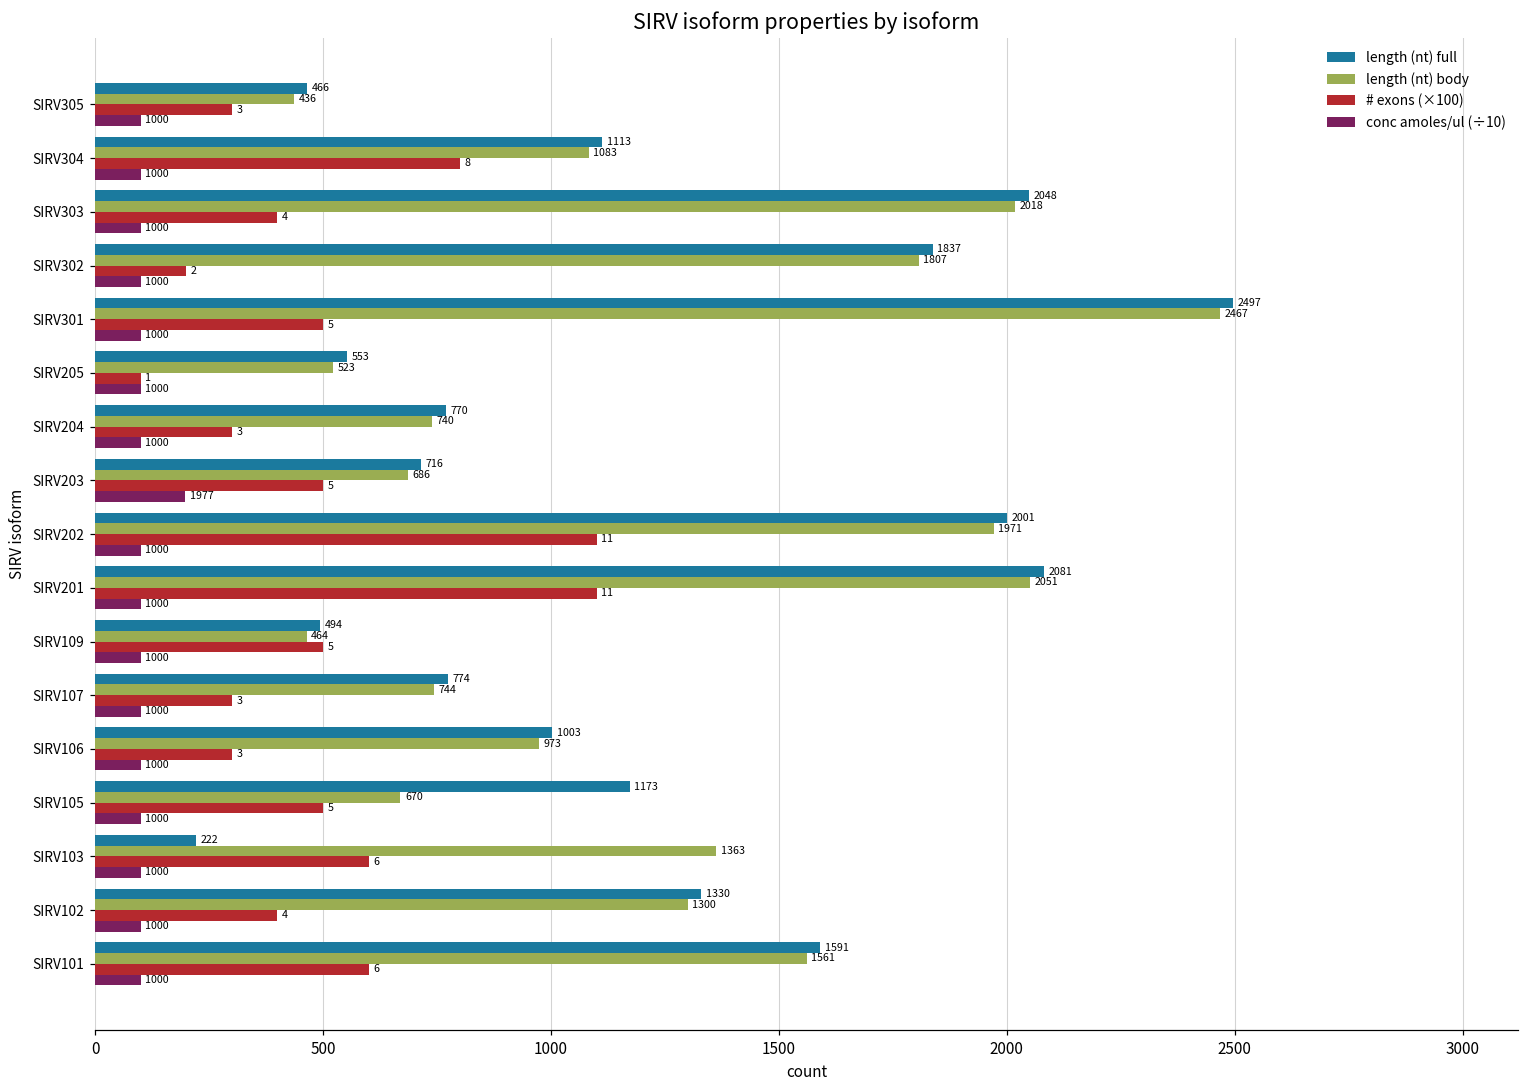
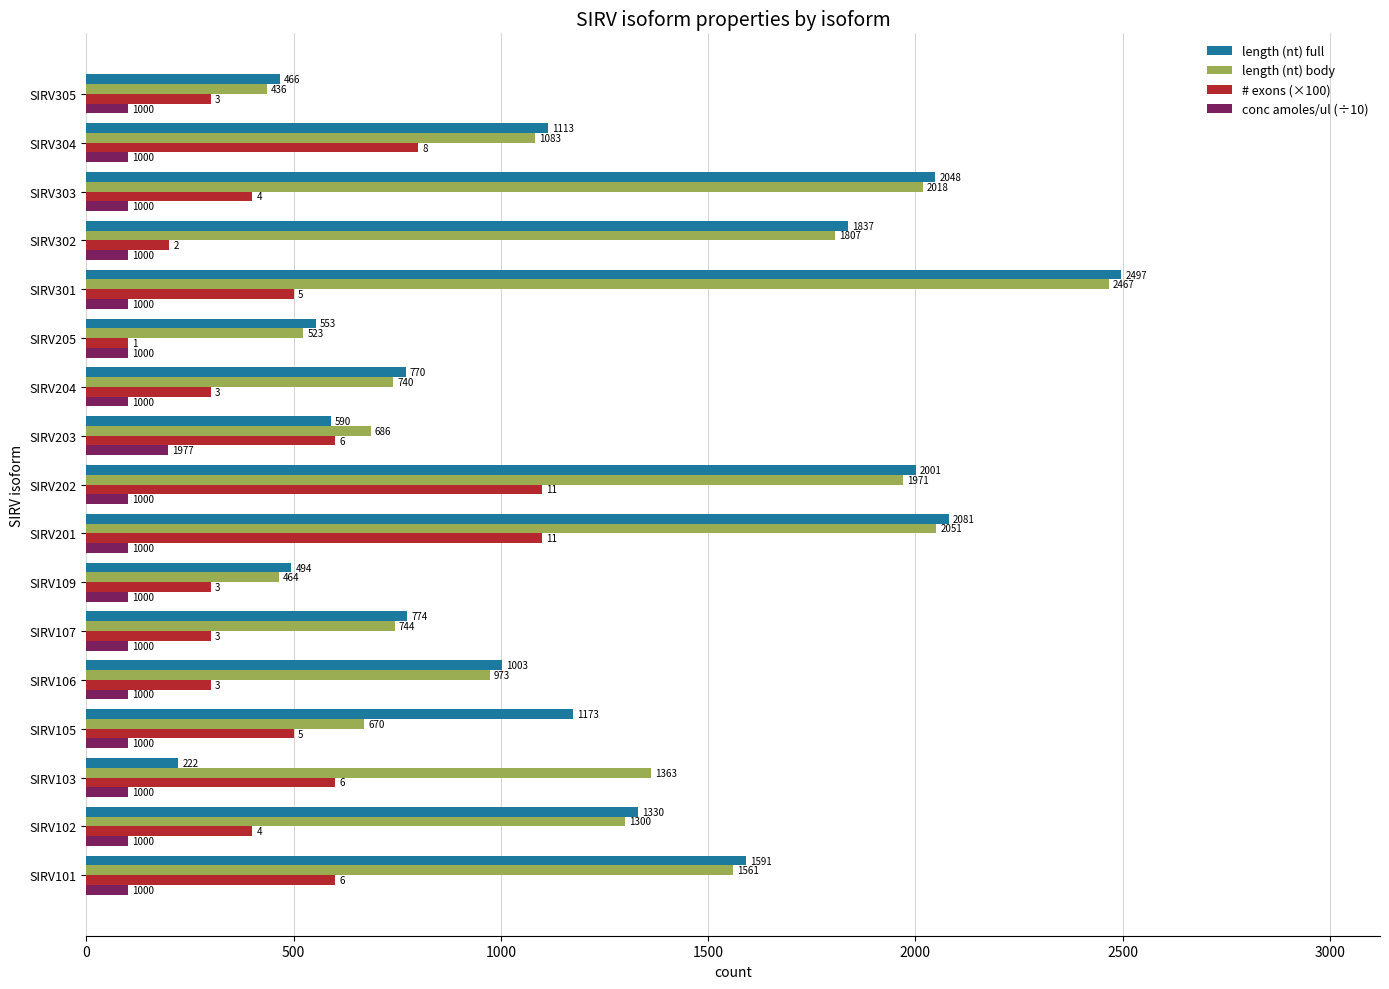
length (nt) full, SIRV203: 716 -> 590
# exons (×100), SIRV203: 5 -> 6
# exons (×100), SIRV109: 5 -> 3
